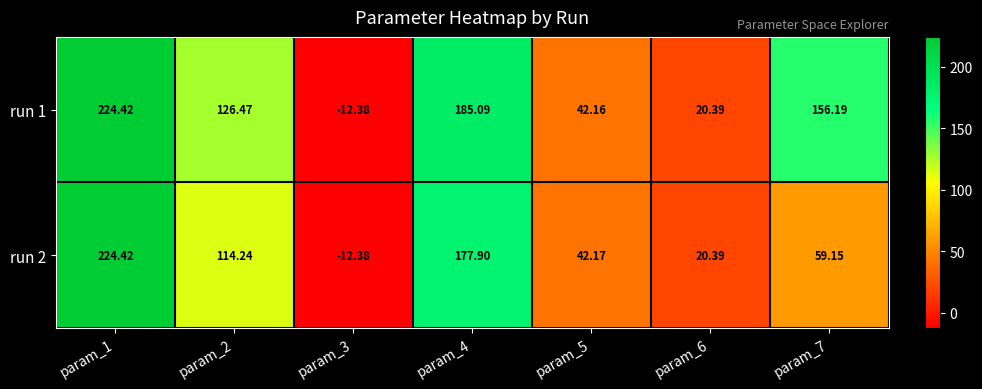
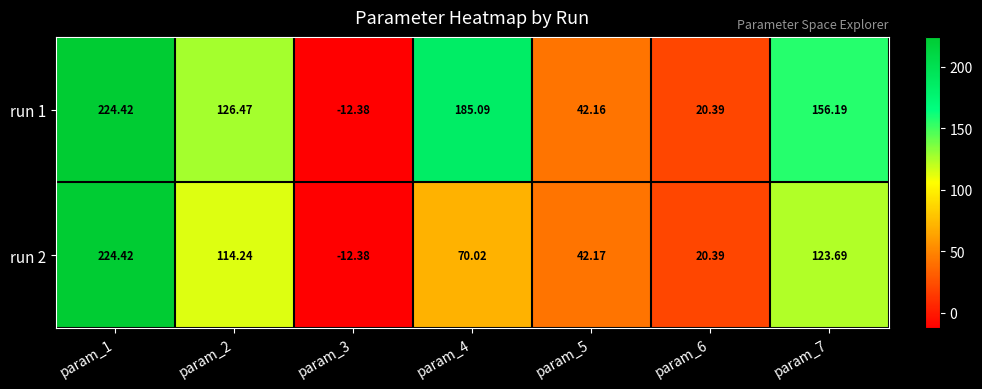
run 2, param_4: 177.90 -> 70.02
run 2, param_7: 59.15 -> 123.69
